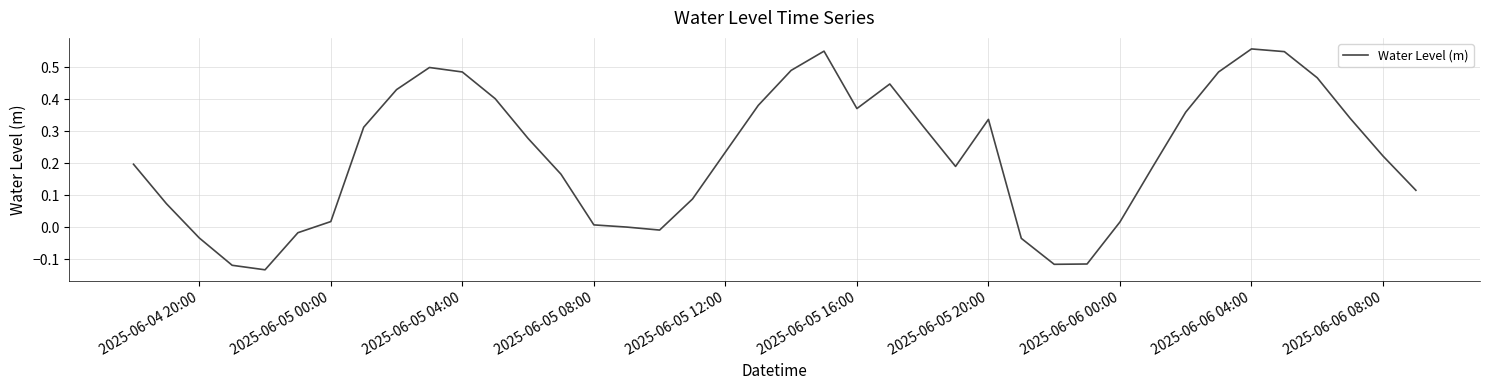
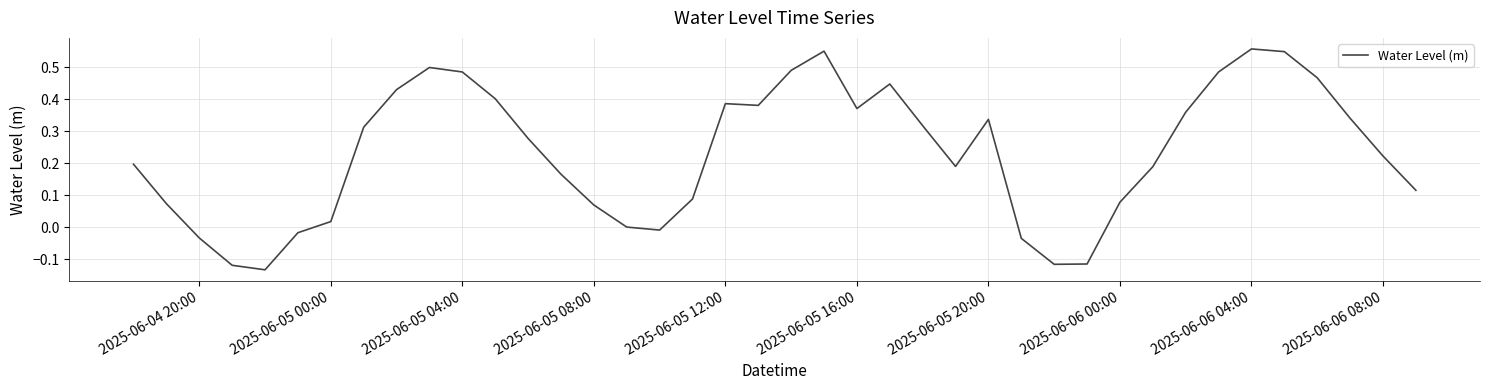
2025-06-05 08:00: 0.01 -> 0.07
2025-06-05 12:00: 0.23 -> 0.39
2025-06-06 00:00: 0.02 -> 0.08
